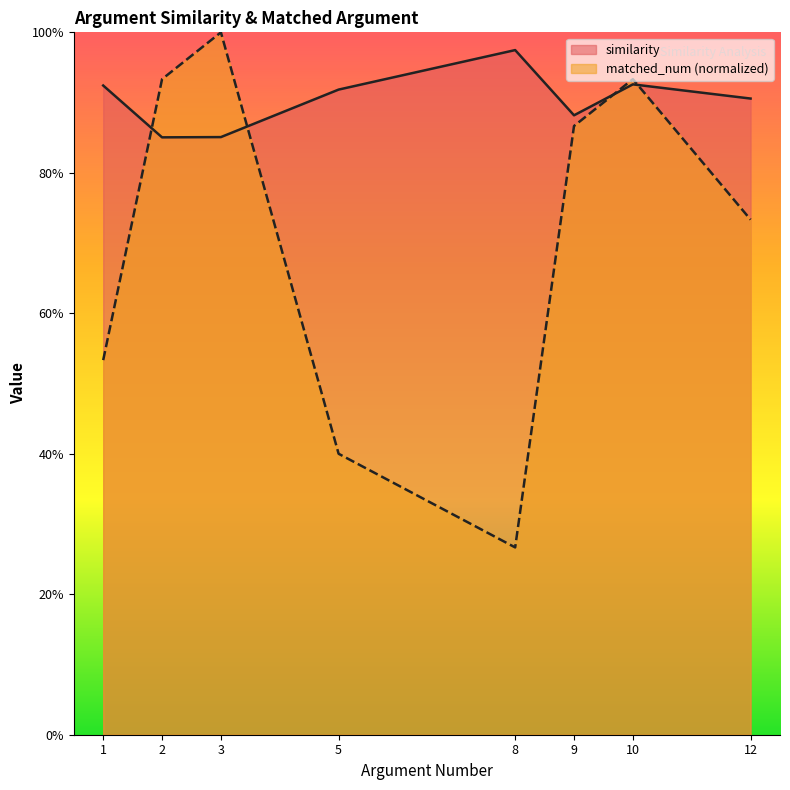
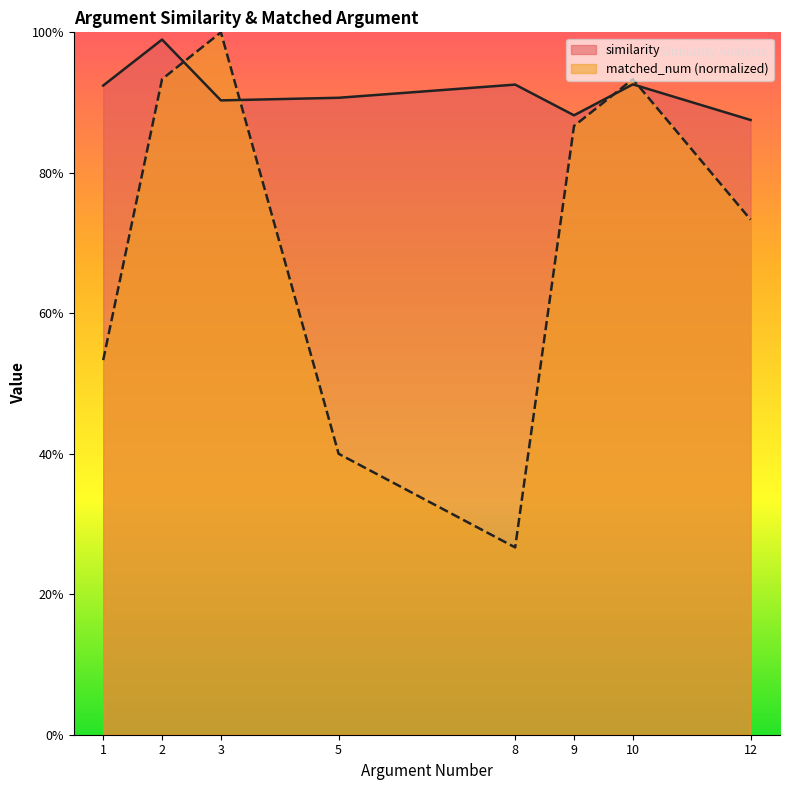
similarity, 2: 85% -> 99%
similarity, 3: 85% -> 90%
similarity, 5: 92% -> 91%
similarity, 8: 97% -> 93%
similarity, 12: 91% -> 88%
